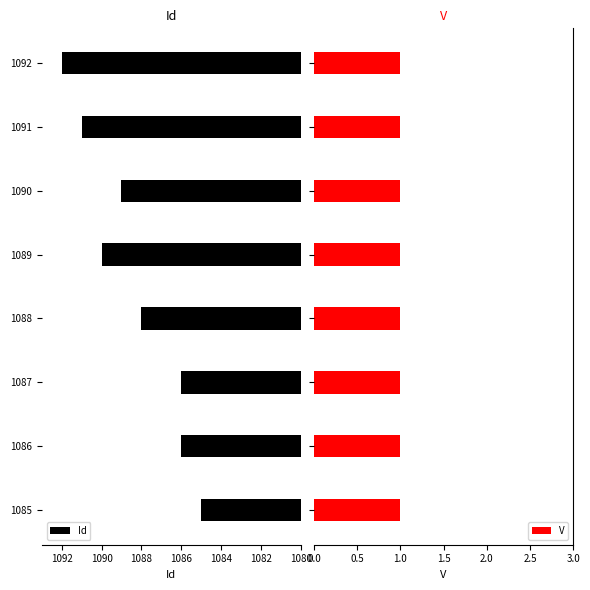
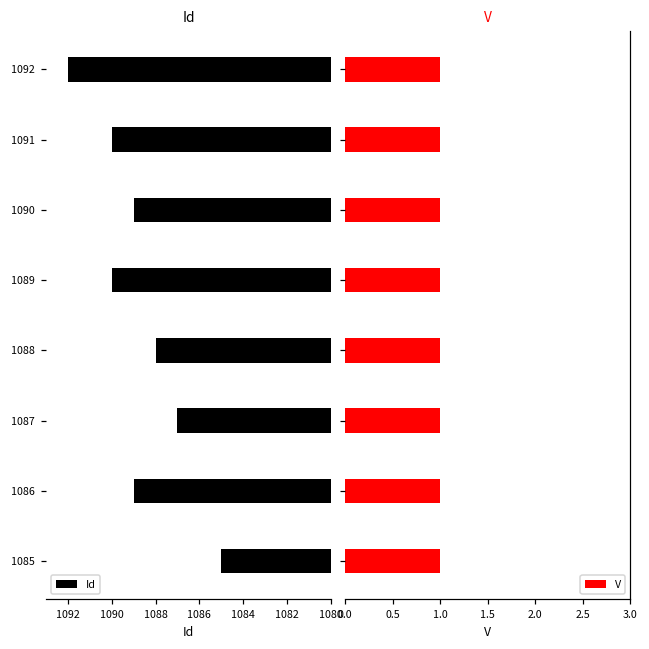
Id, 1091: 1091 -> 1090
Id, 1087: 1086 -> 1087
Id, 1086: 1086 -> 1089
